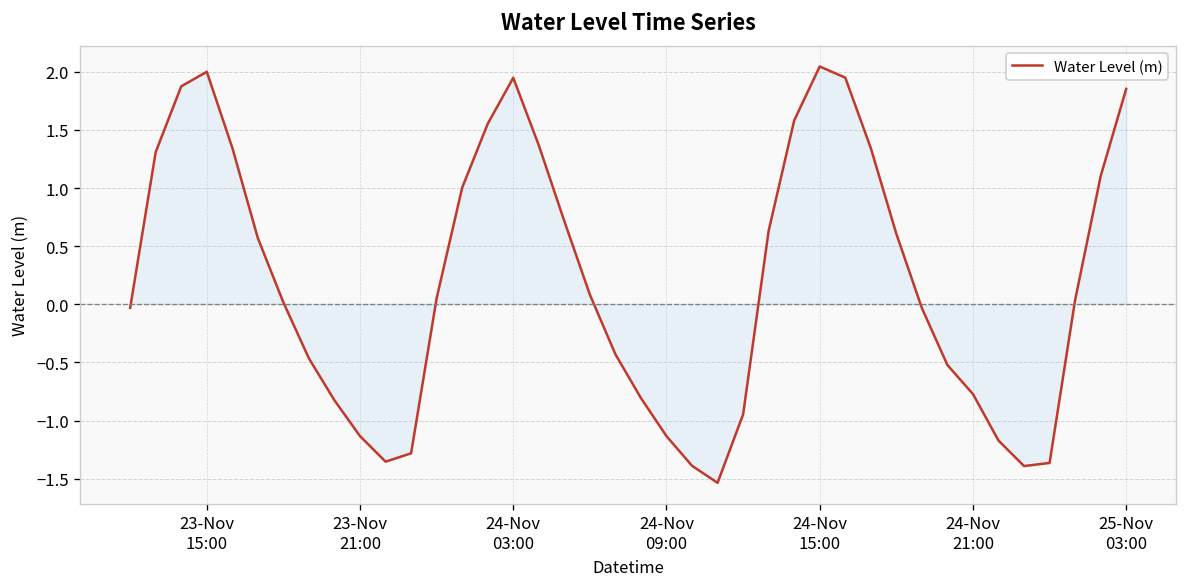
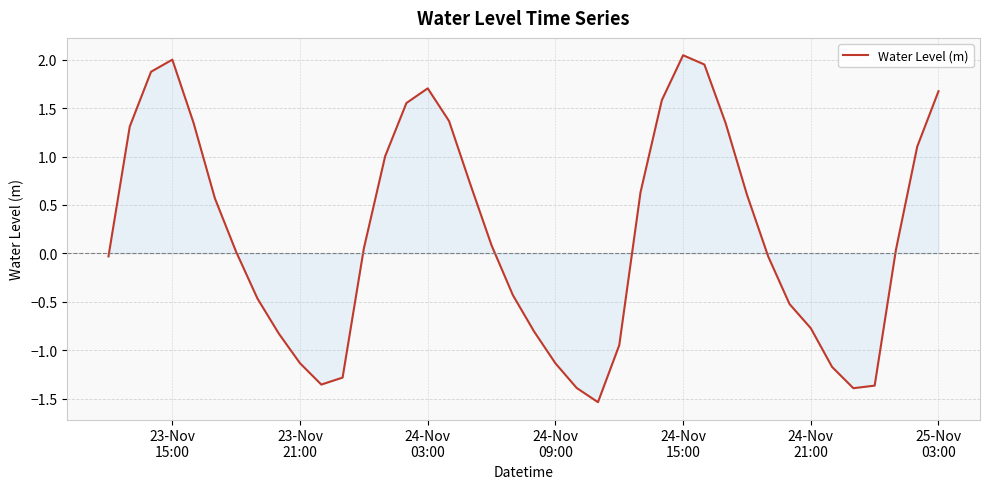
Water Level (m), 24-Nov 03:00: 1.9 -> 1.7
Water Level (m), 25-Nov 03:00: 1.9 -> 1.7
